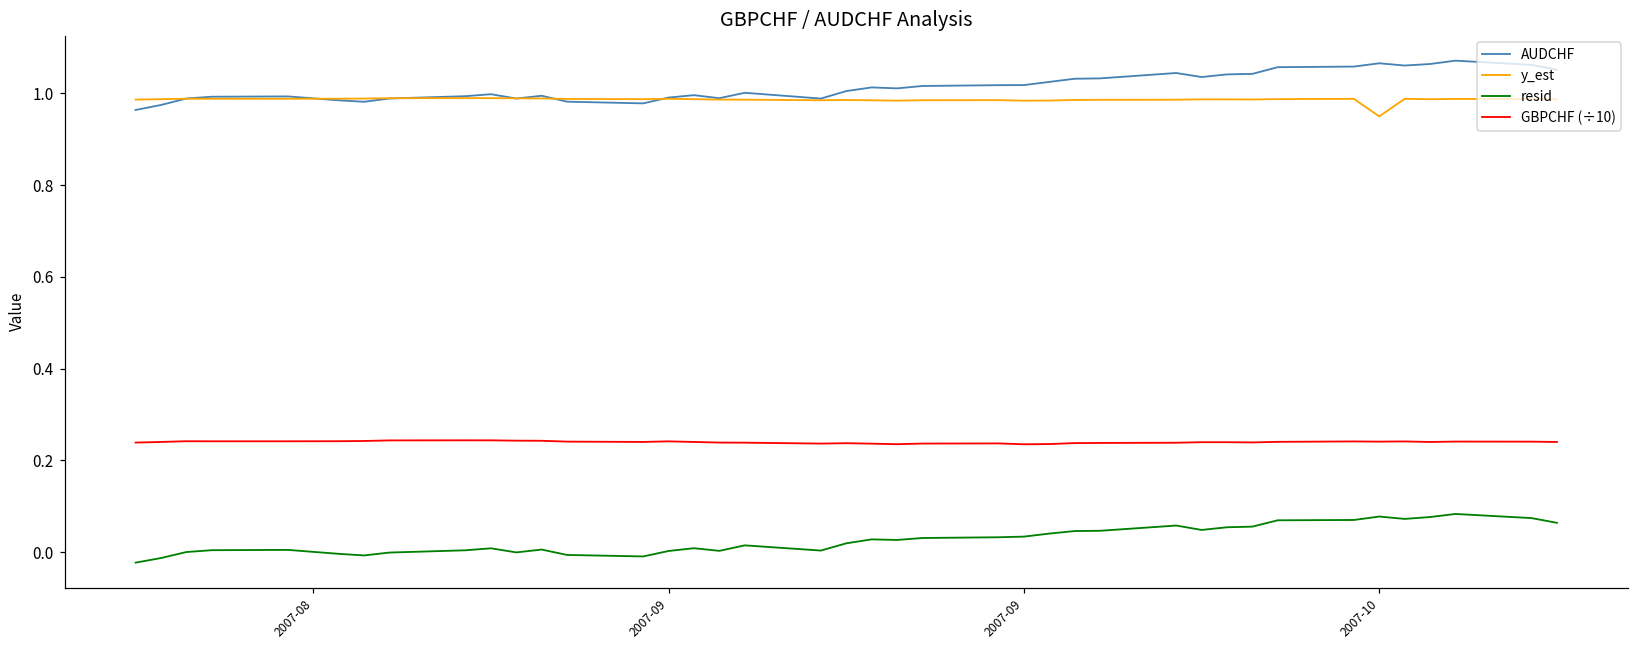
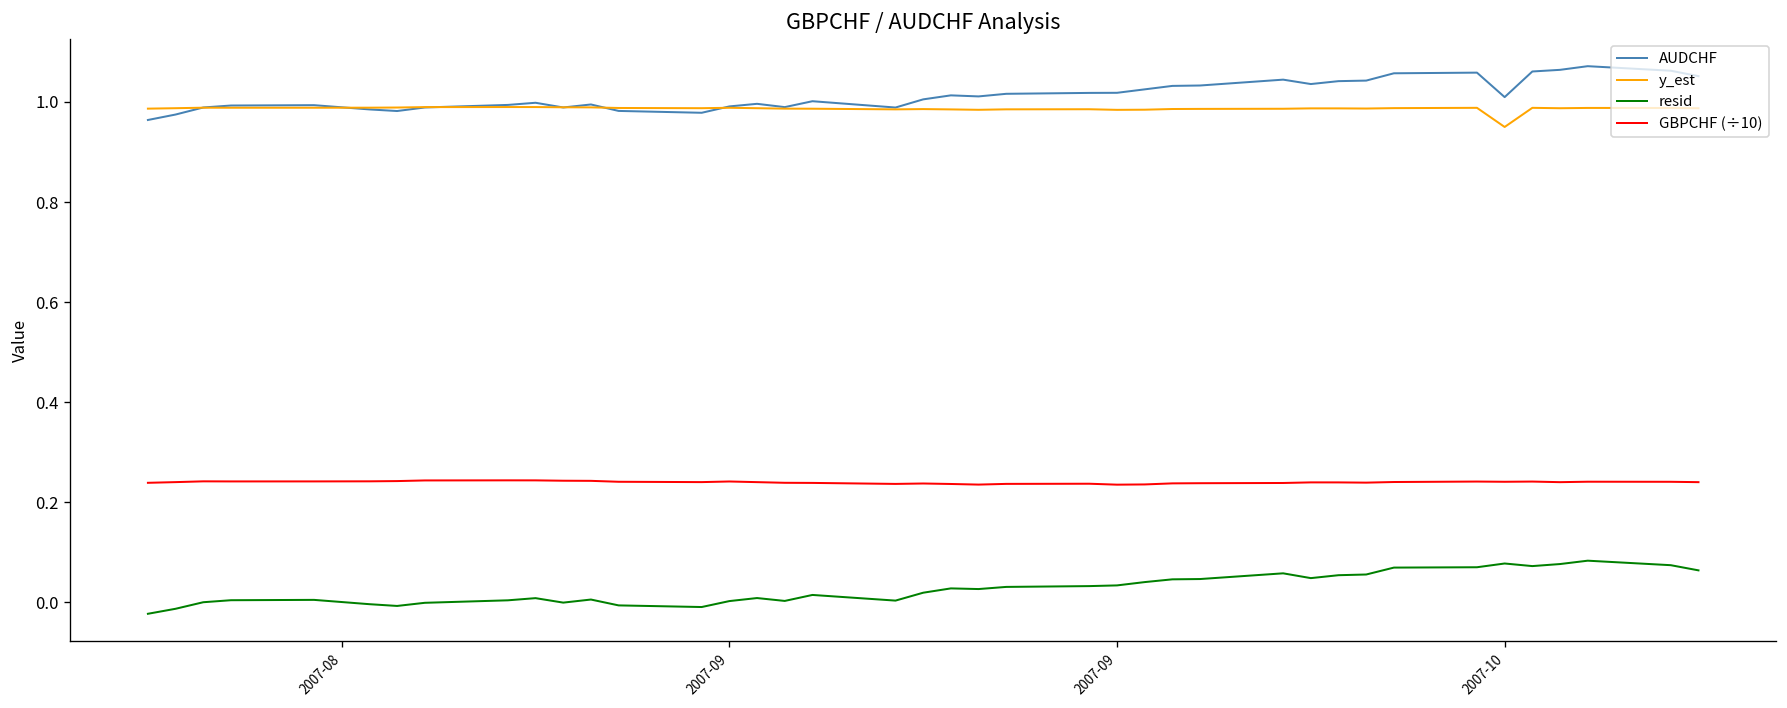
AUDCHF, 2007-10: 1.07 -> 1.01
